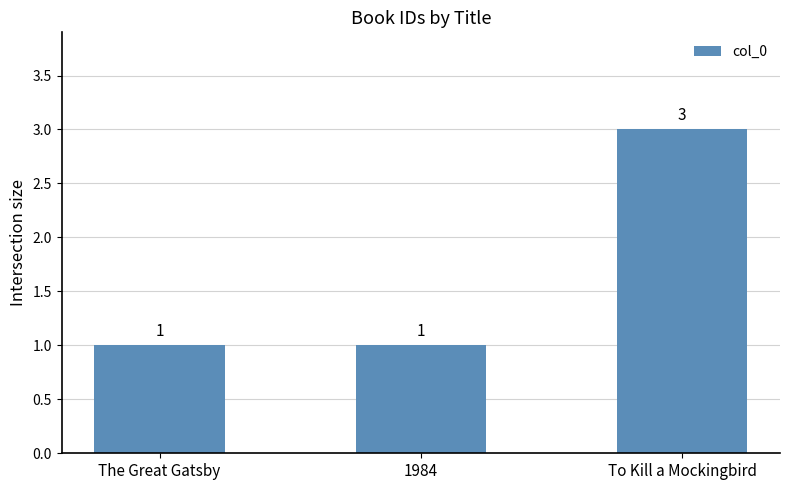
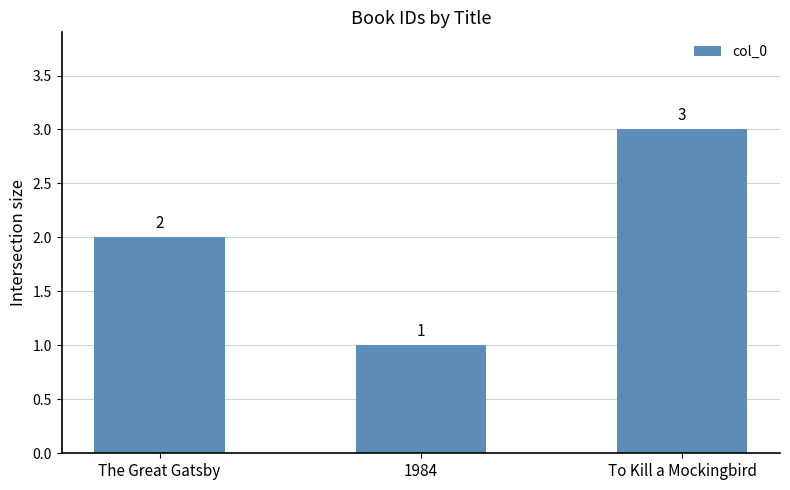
The Great Gatsby: 1 -> 2
